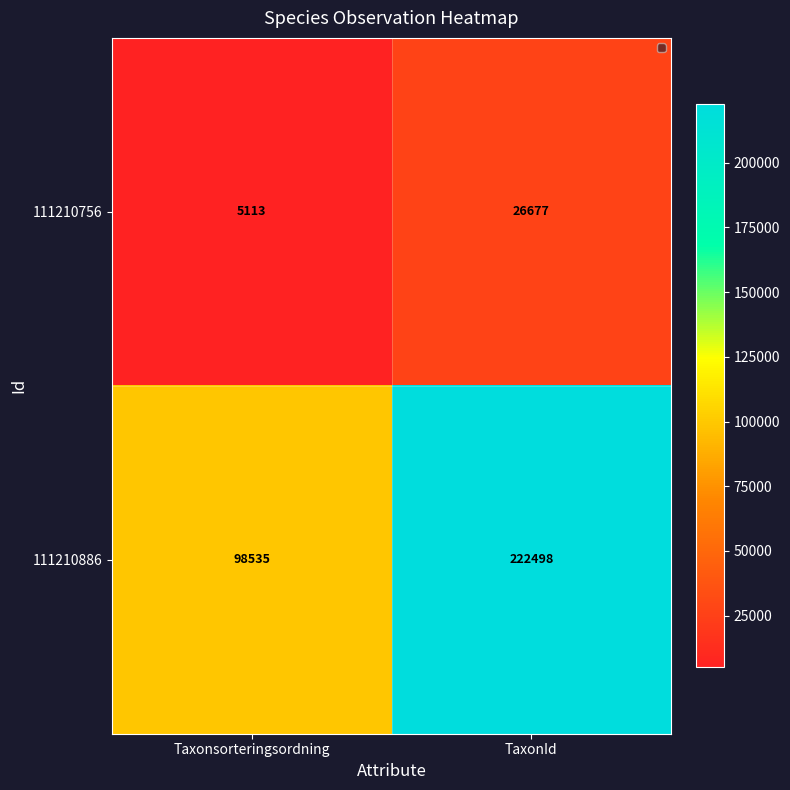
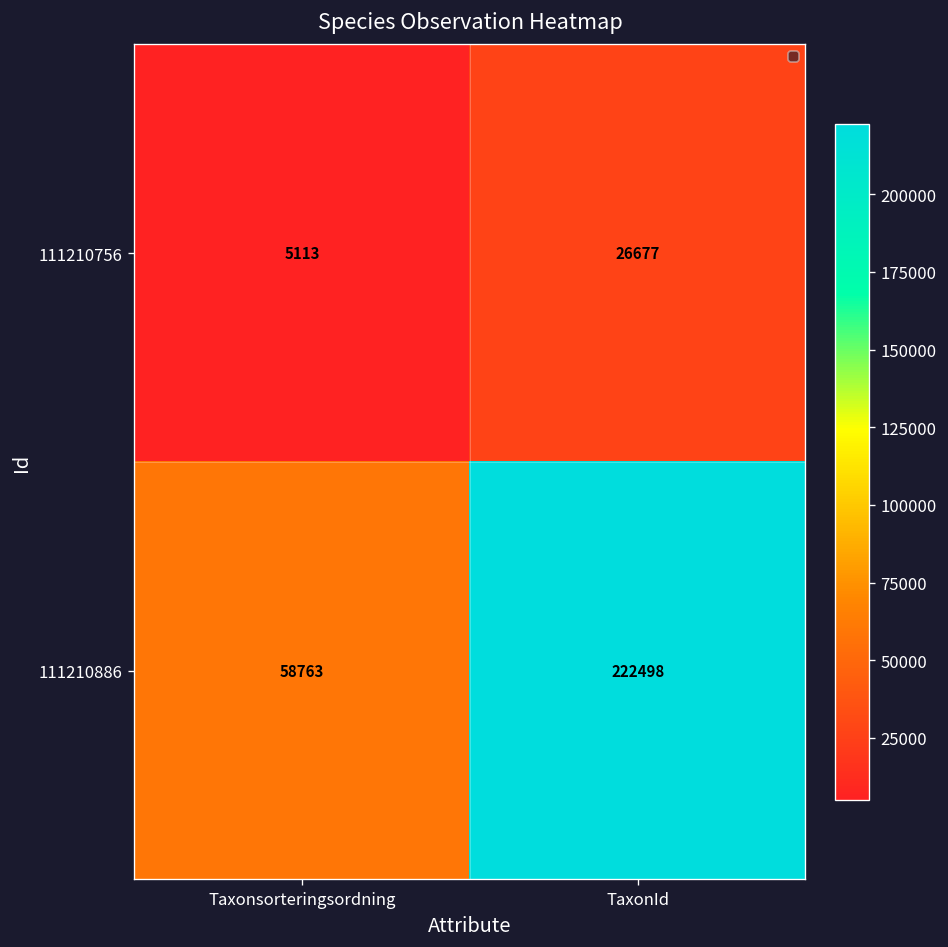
111210886, Taxonsorteringsordning: 98535 -> 58763
